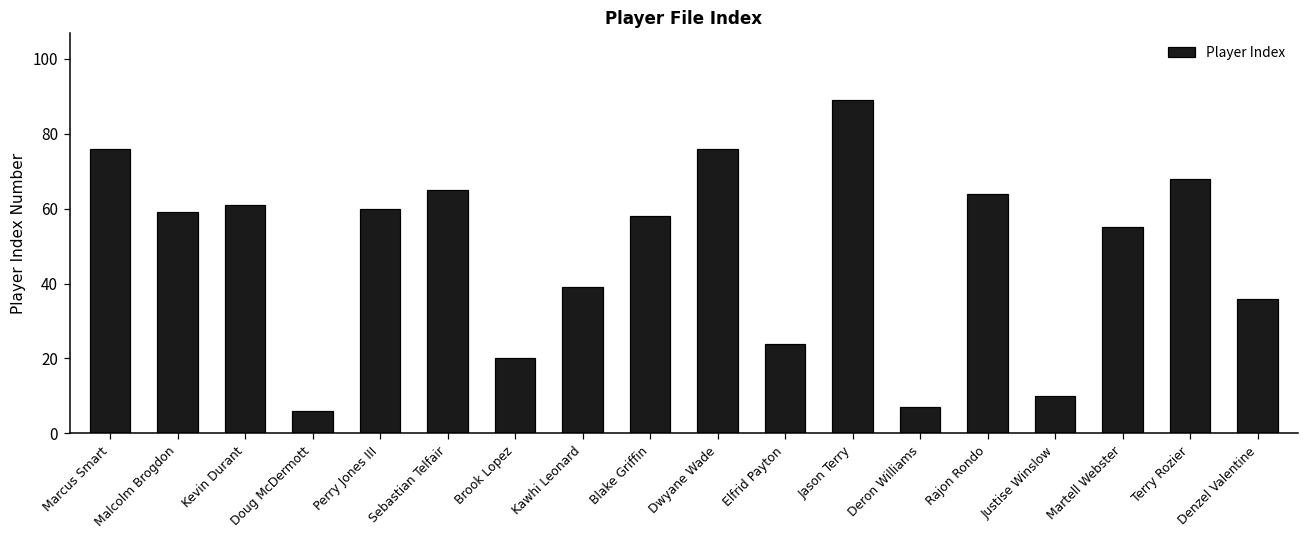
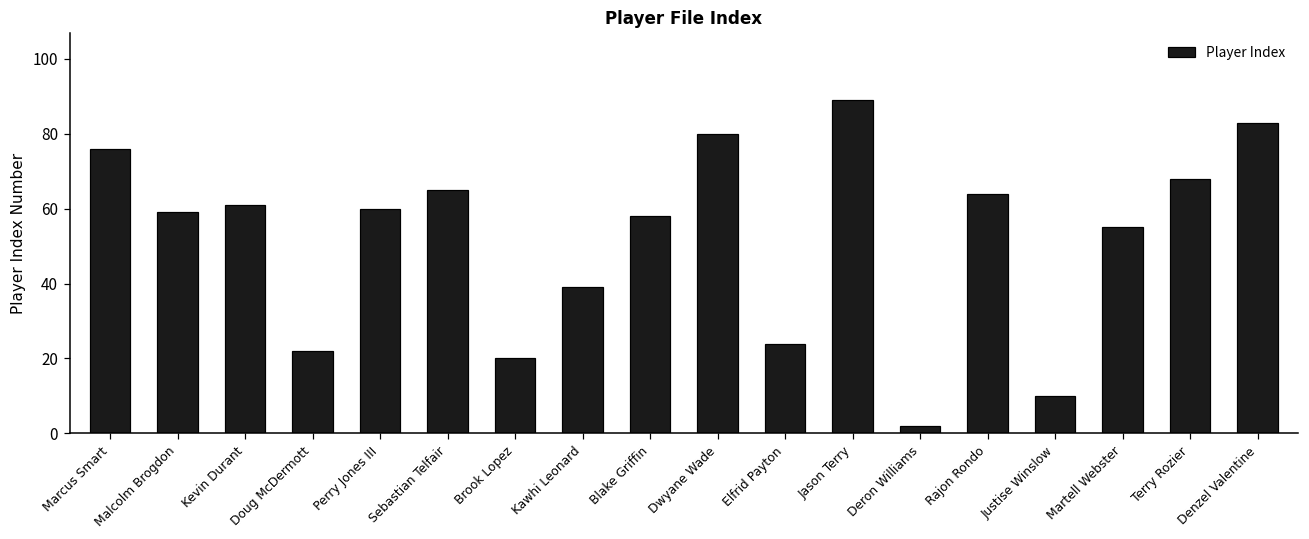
Doug McDermott: 6 -> 22
Dwyane Wade: 76 -> 80
Deron Williams: 7 -> 2
Denzel Valentine: 36 -> 83
